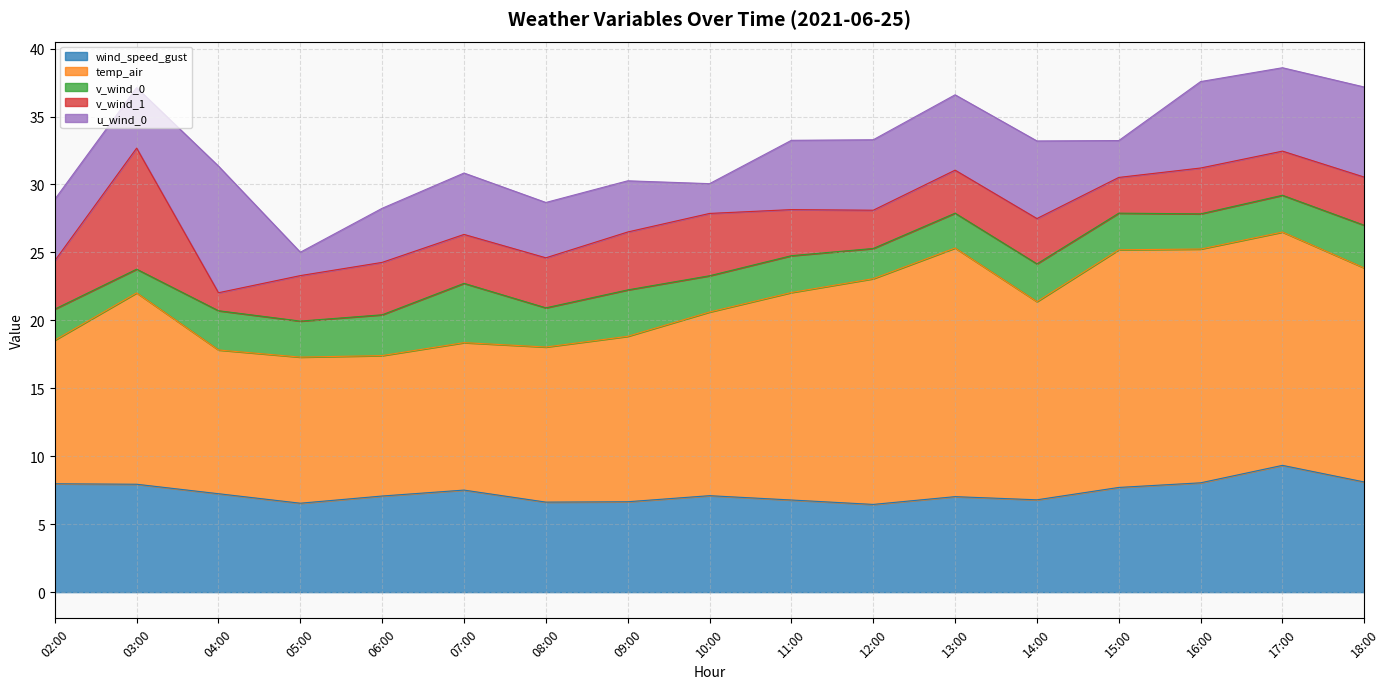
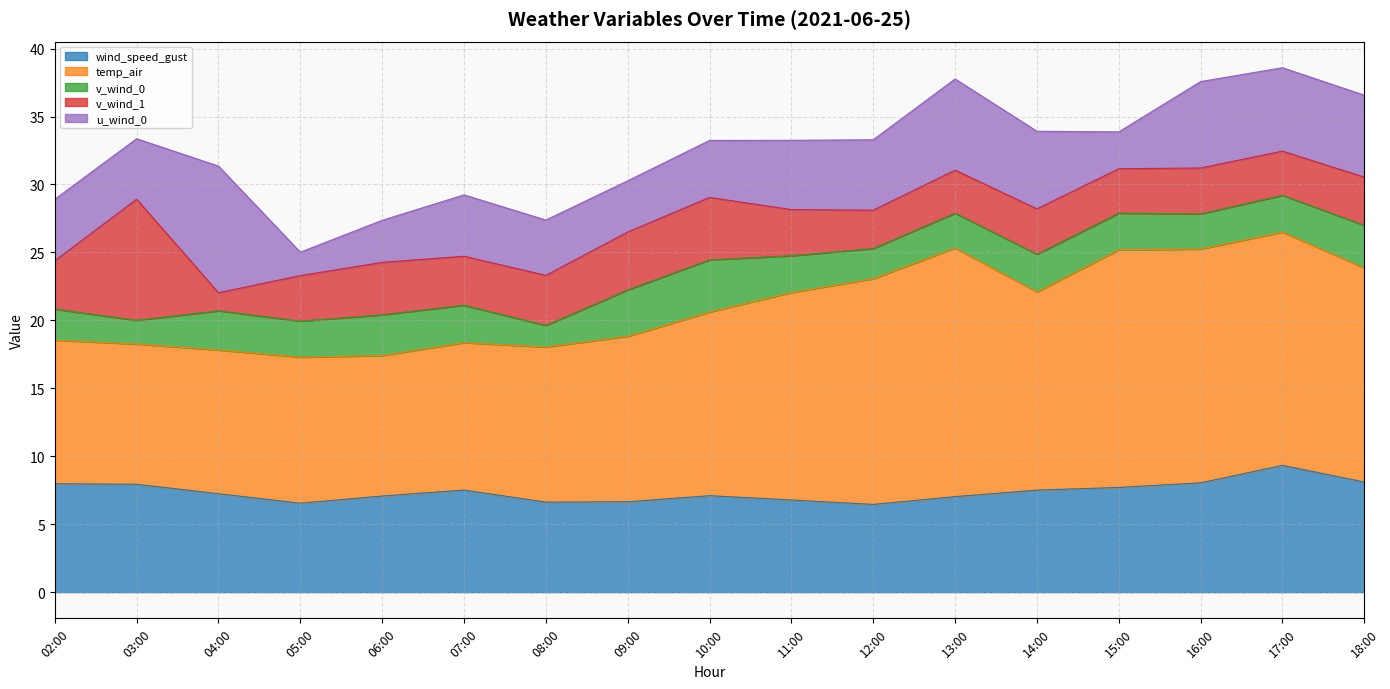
temp_air, 03:00: 14.1 -> 10.3
u_wind_0, 06:00: 4.0 -> 3.1
v_wind_0, 07:00: 4.4 -> 2.8
v_wind_0, 08:00: 2.9 -> 1.6
v_wind_0, 10:00: 2.7 -> 3.8
u_wind_0, 10:00: 2.2 -> 4.2
u_wind_0, 13:00: 5.5 -> 6.7
wind_speed_gust, 14:00: 6.8 -> 7.5
v_wind_1, 15:00: 2.6 -> 3.3
u_wind_0, 18:00: 6.6 -> 6.0
